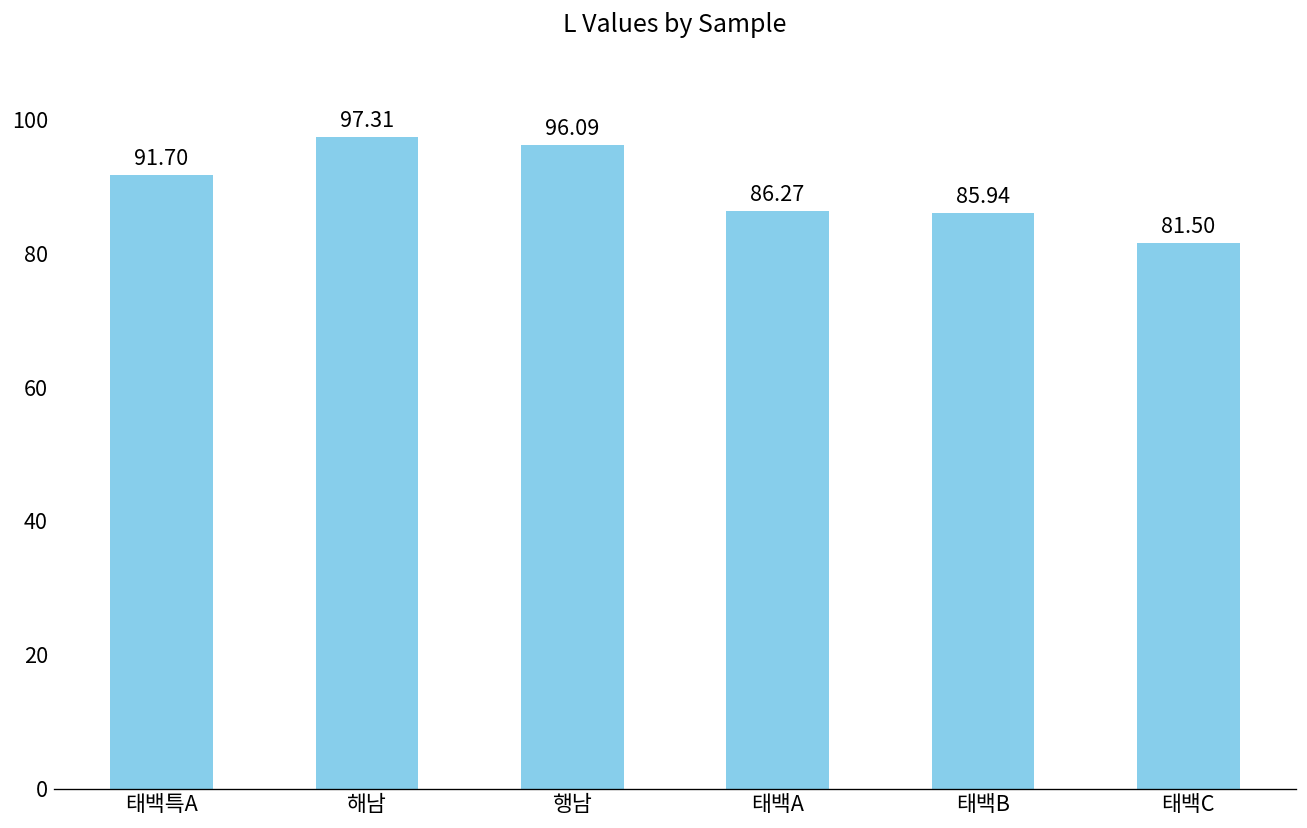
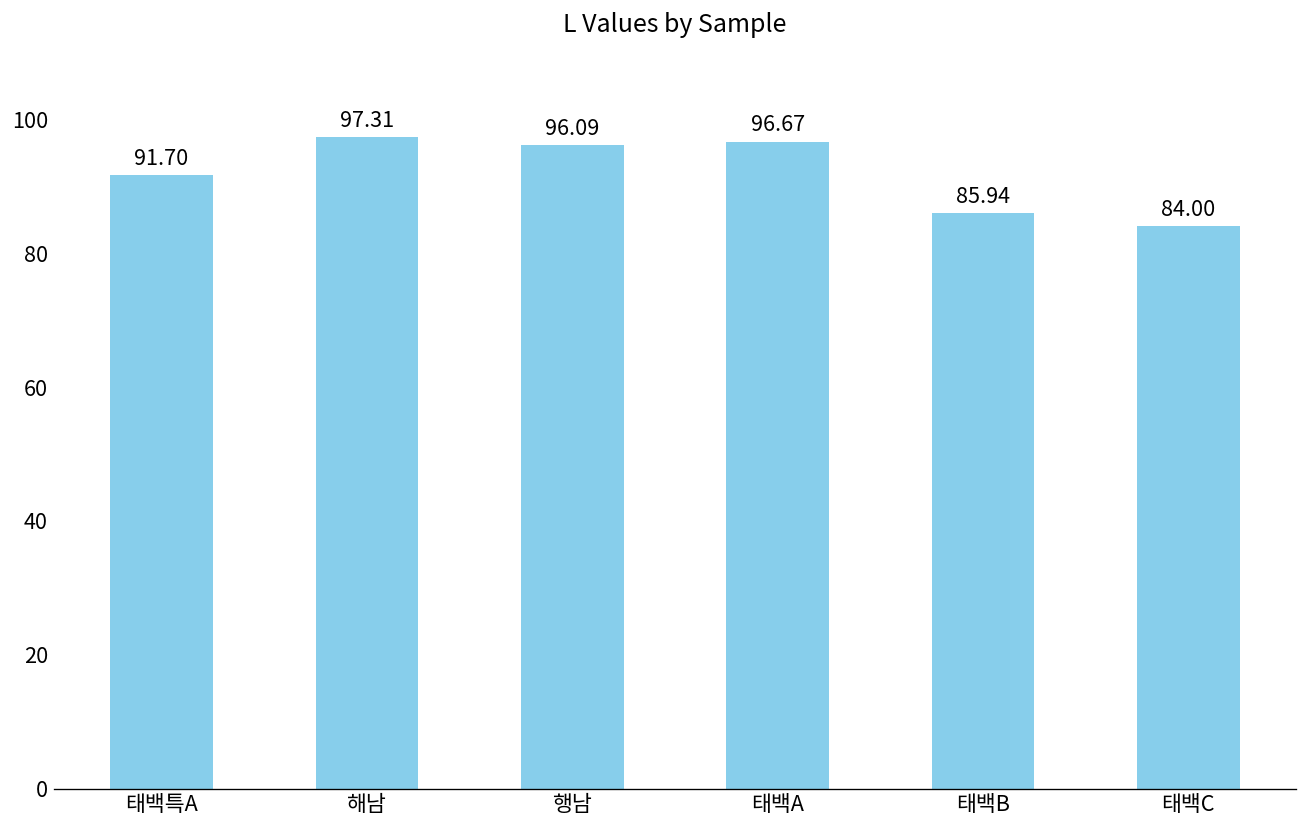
태백A: 86.27 -> 96.67
태백C: 81.50 -> 84.00
